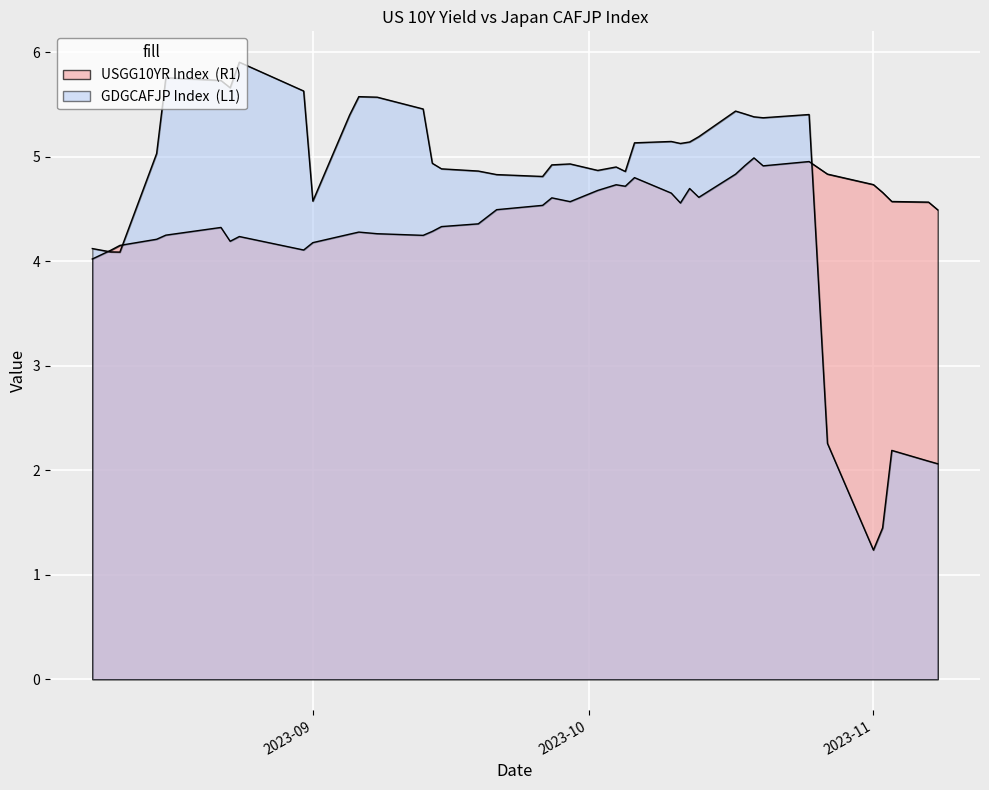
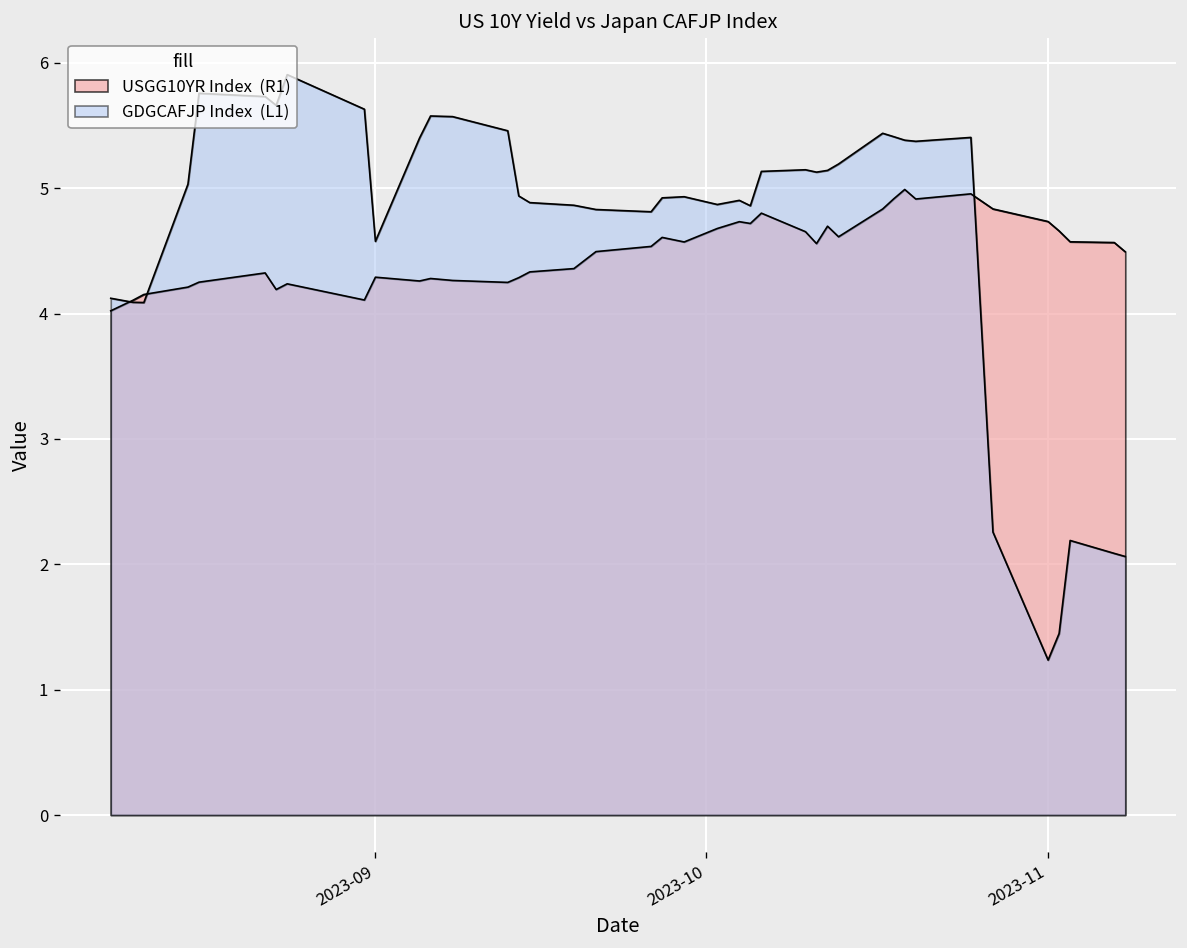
USGG10YR Index (R1), 2023-09: 4.18 -> 4.29
